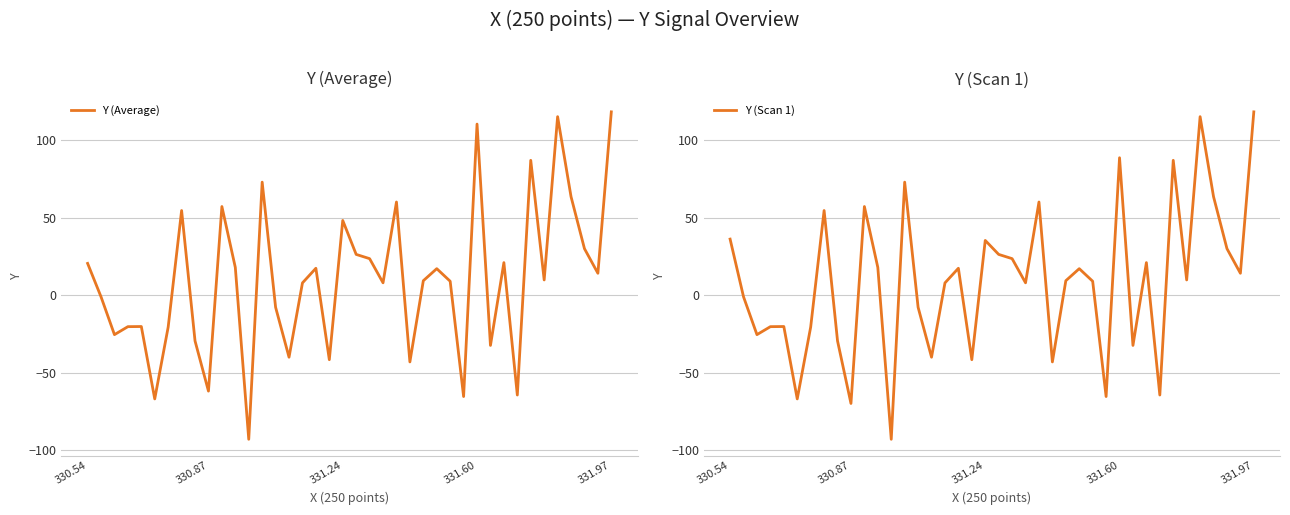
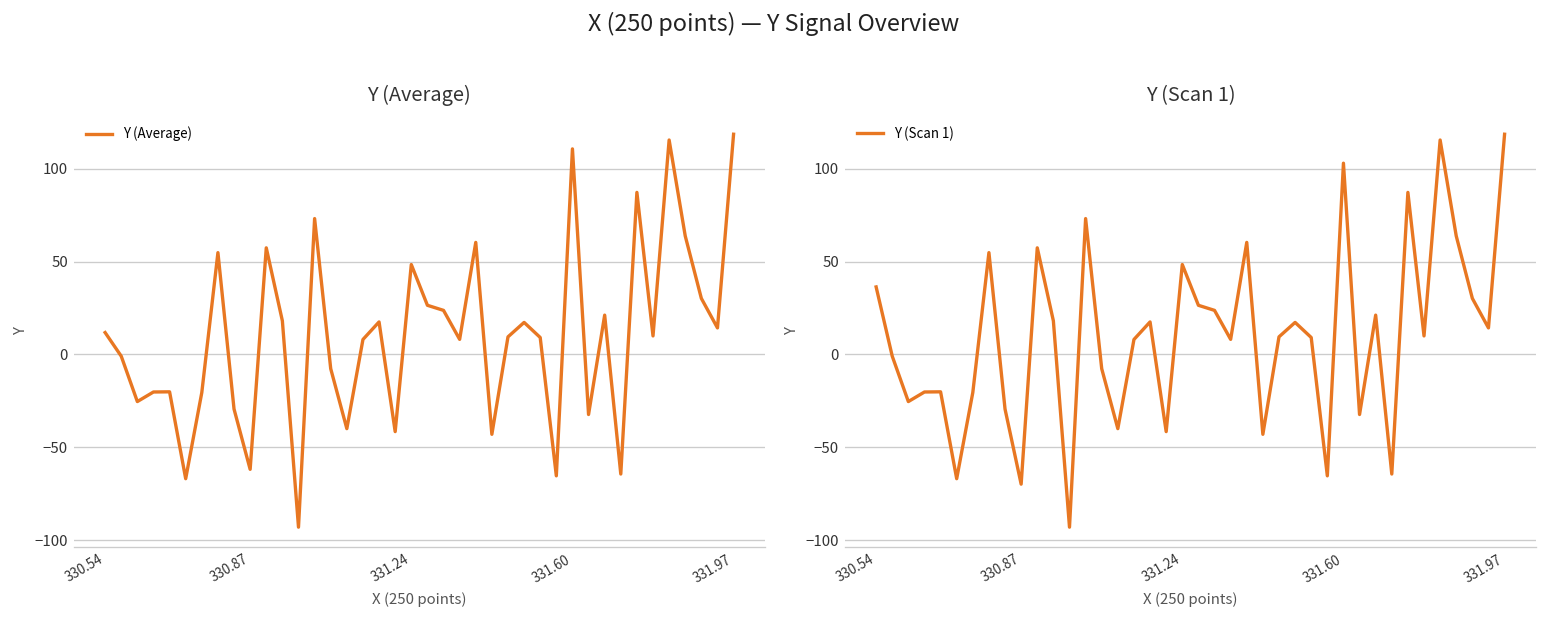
Y (Average), 330.54: 21 -> 12
Y (Scan 1), 331.24: 35 -> 48
Y (Scan 1), 331.60: 89 -> 103
